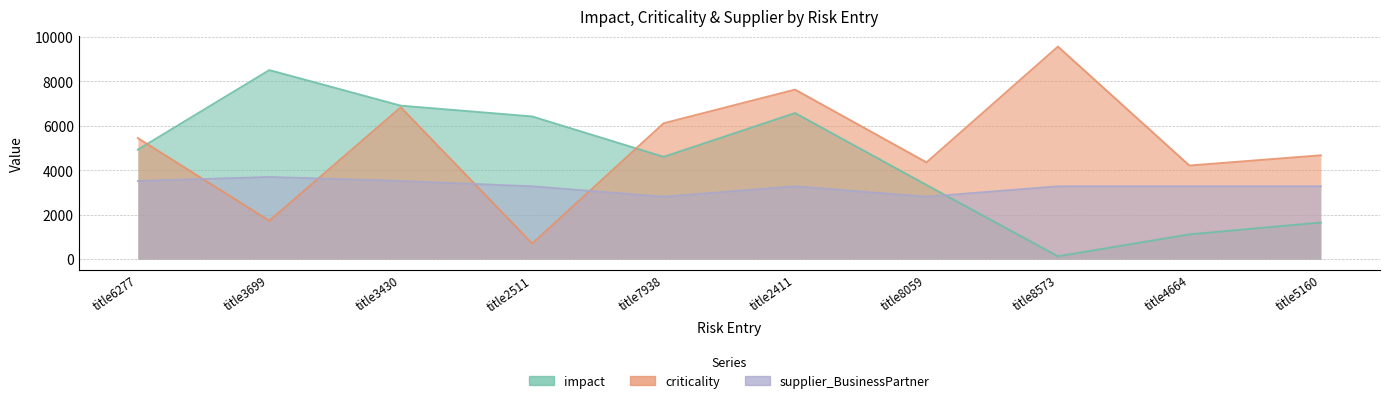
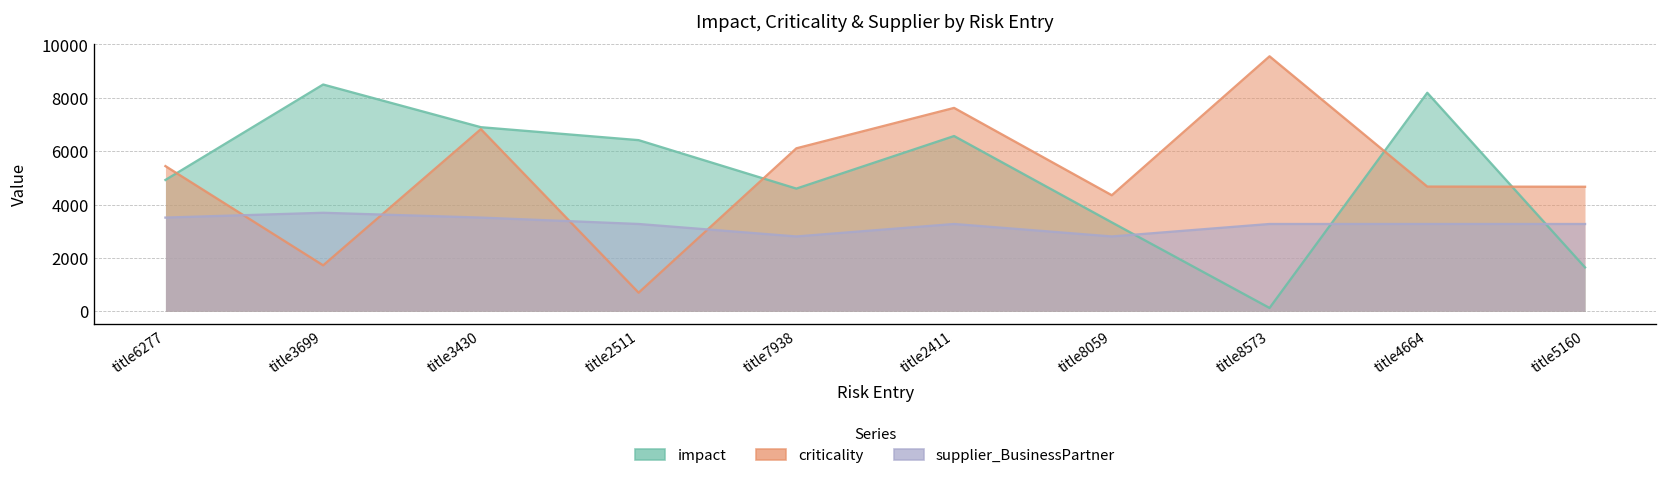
impact, title4664: 1100 -> 8200
criticality, title4664: 4200 -> 4700
